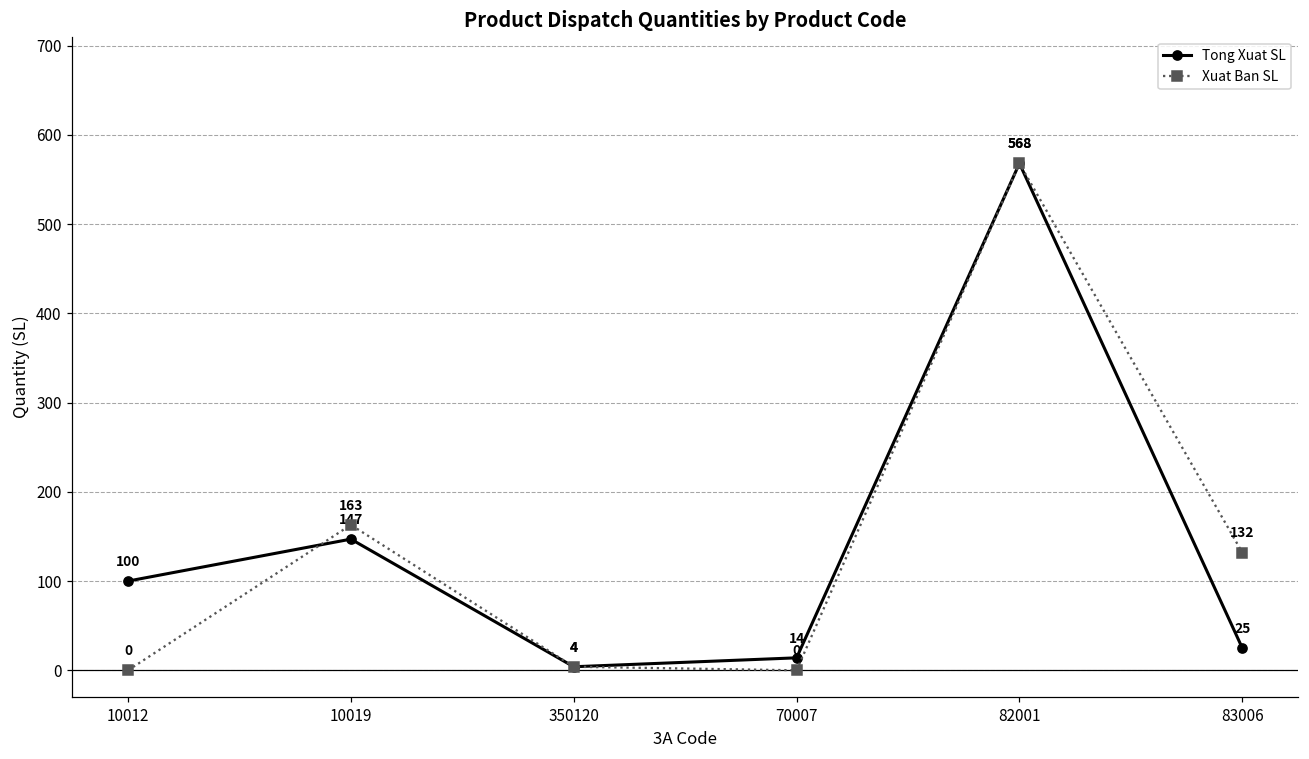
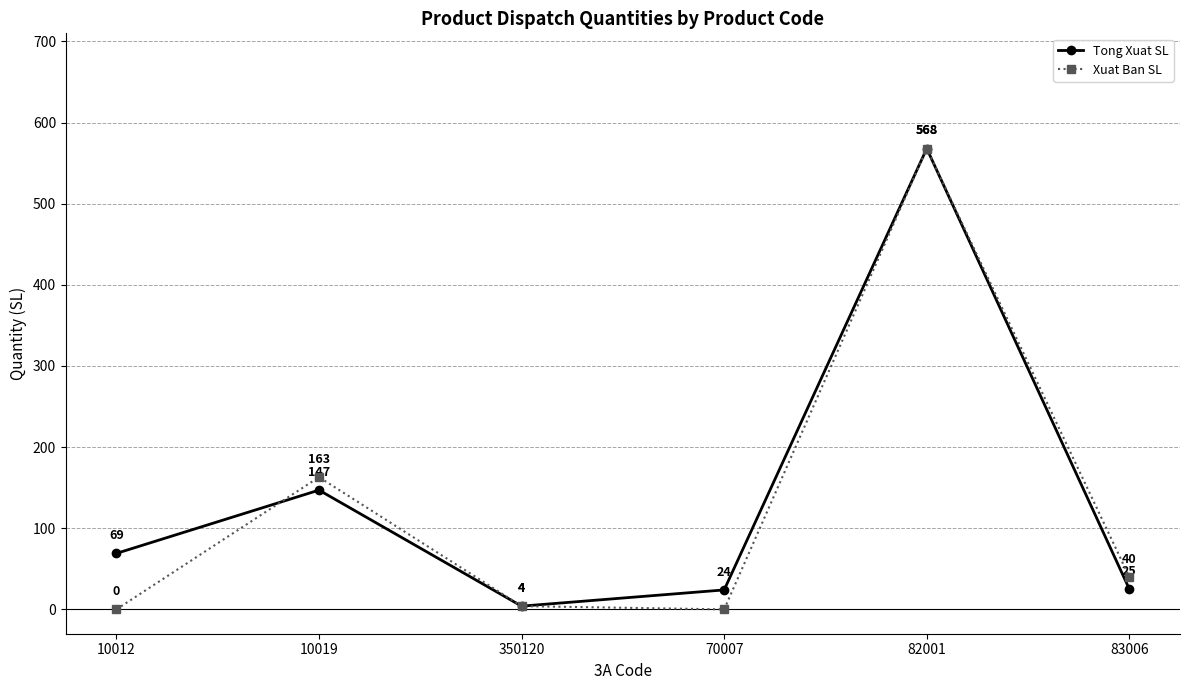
Tong Xuat SL, 10012: 100 -> 69
Tong Xuat SL, 70007: 14 -> 24
Xuat Ban SL, 83006: 132 -> 40
